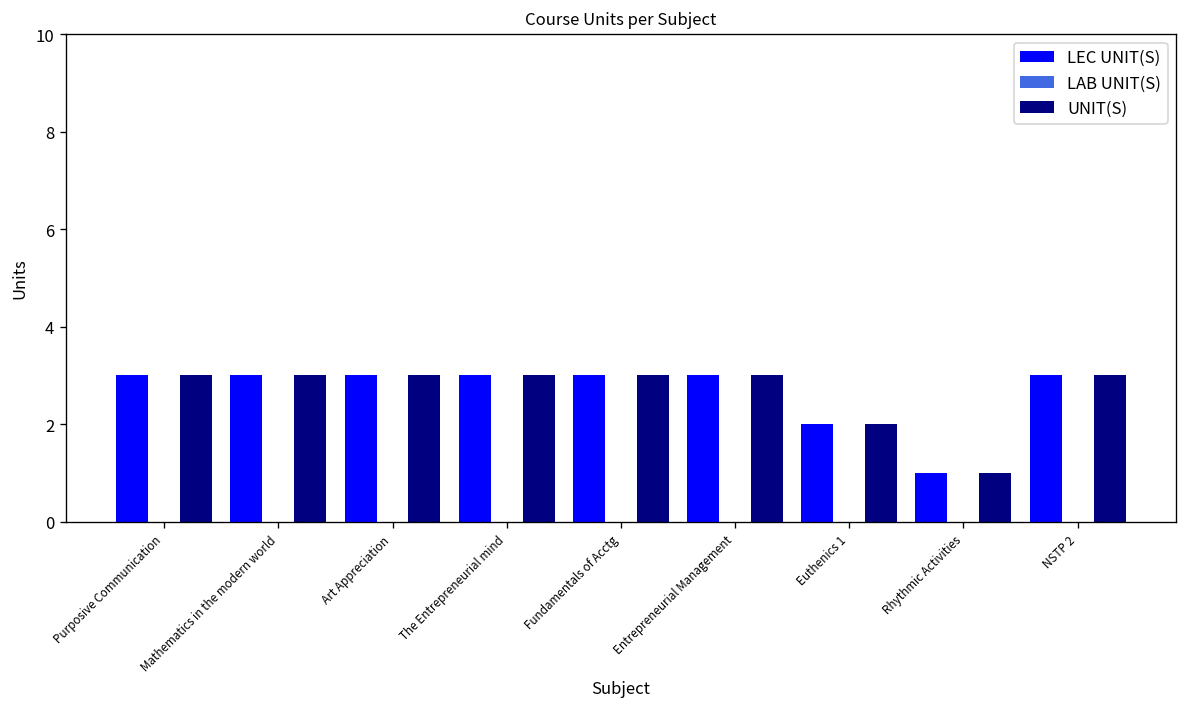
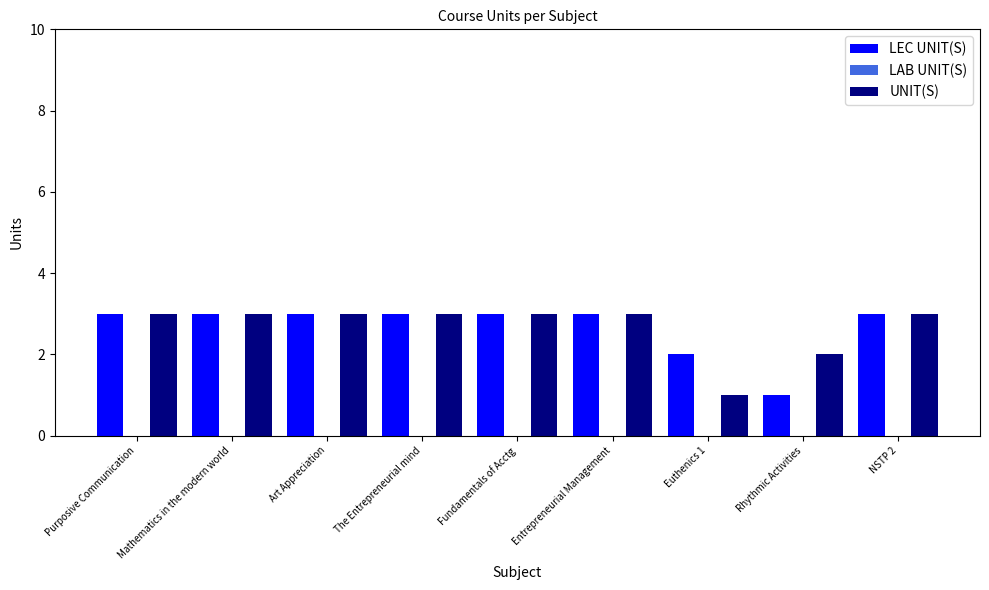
UNIT(S), Euthenics 1: 2 -> 1
UNIT(S), Rhythmic Activities: 1 -> 2
